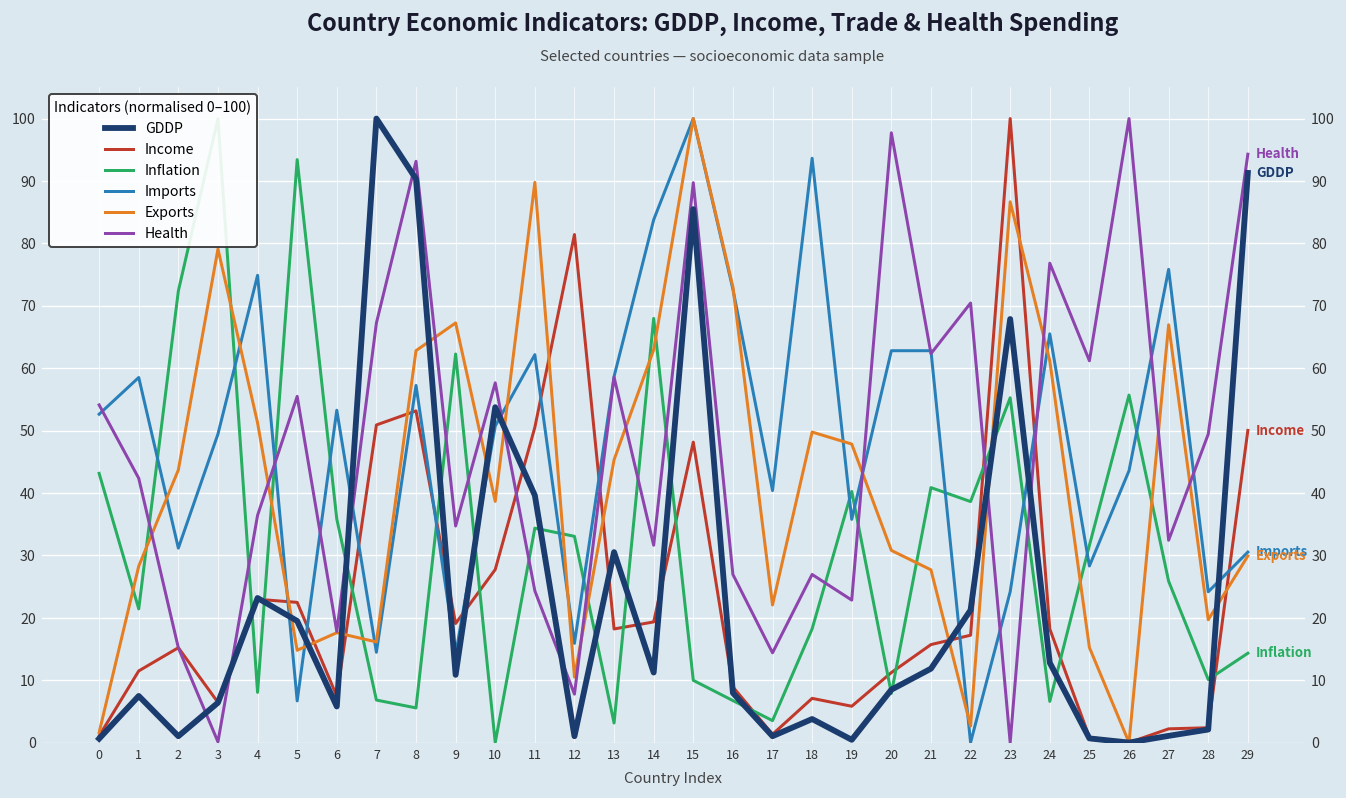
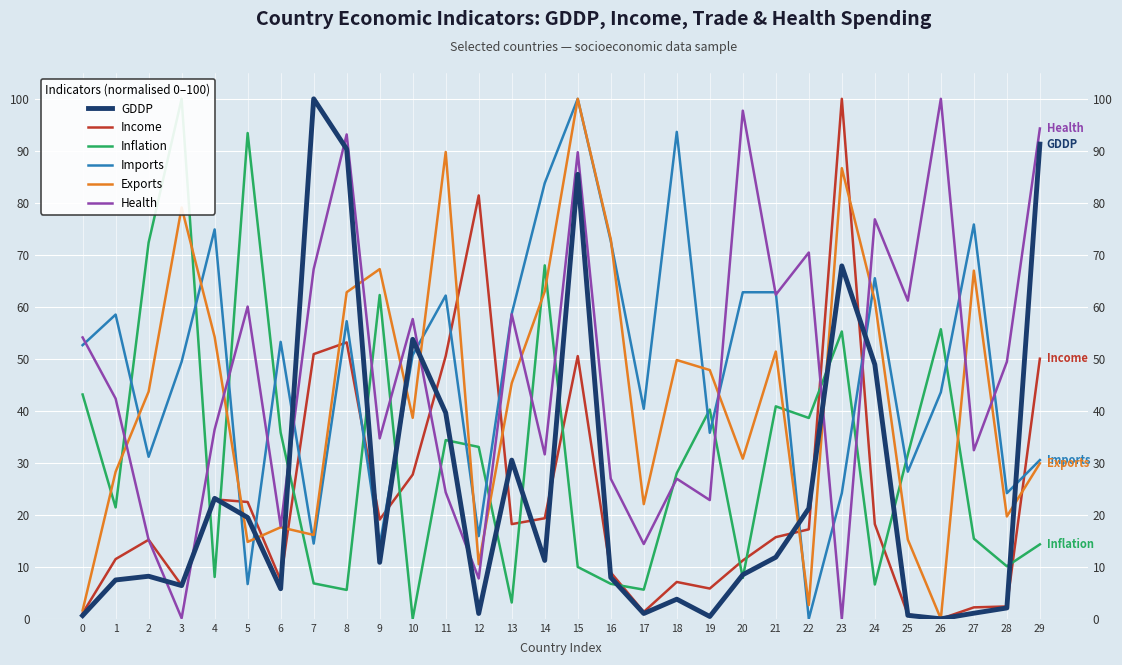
GDDP, 2: 1 -> 8
Exports, 4: 51 -> 54
Health, 5: 55 -> 60
Income, 15: 48 -> 51
Inflation, 17: 4 -> 6
Inflation, 18: 18 -> 28
Exports, 21: 28 -> 51
GDDP, 24: 13 -> 49
Inflation, 27: 26 -> 15
